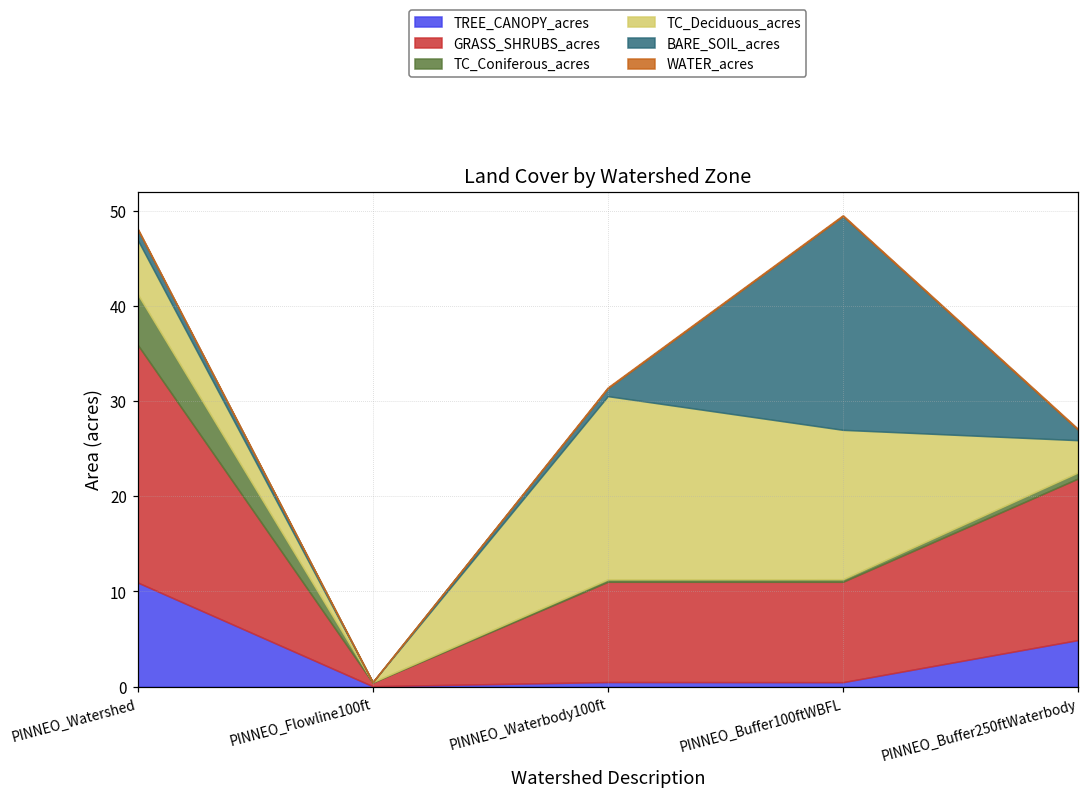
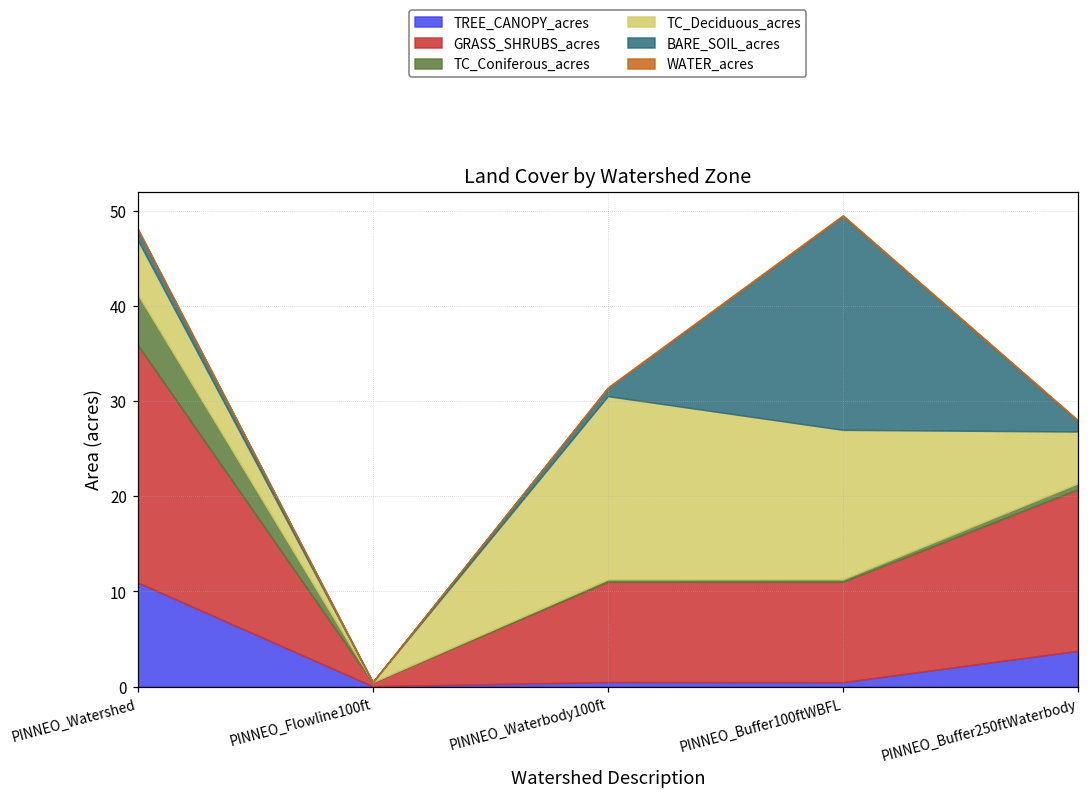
TREE_CANOPY_acres, PINNEO_Buffer250ftWaterbody: 5 -> 4
TC_Deciduous_acres, PINNEO_Buffer250ftWaterbody: 3 -> 5
